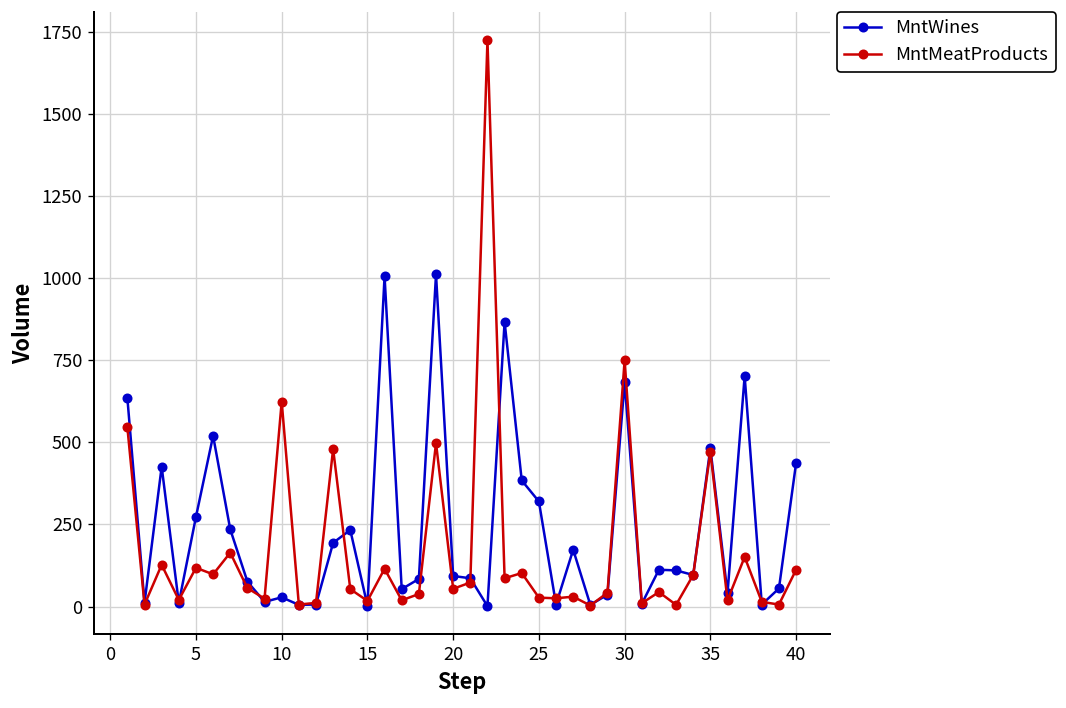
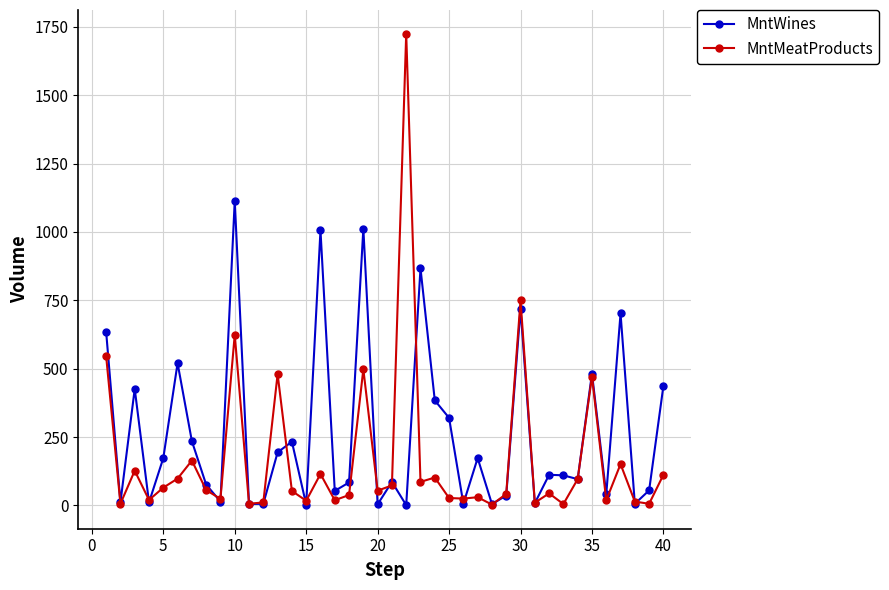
MntWines, 5: 270 -> 170
MntMeatProducts, 5: 120 -> 70
MntWines, 10: 30 -> 1110
MntWines, 20: 90 -> 0
MntWines, 30: 680 -> 720
